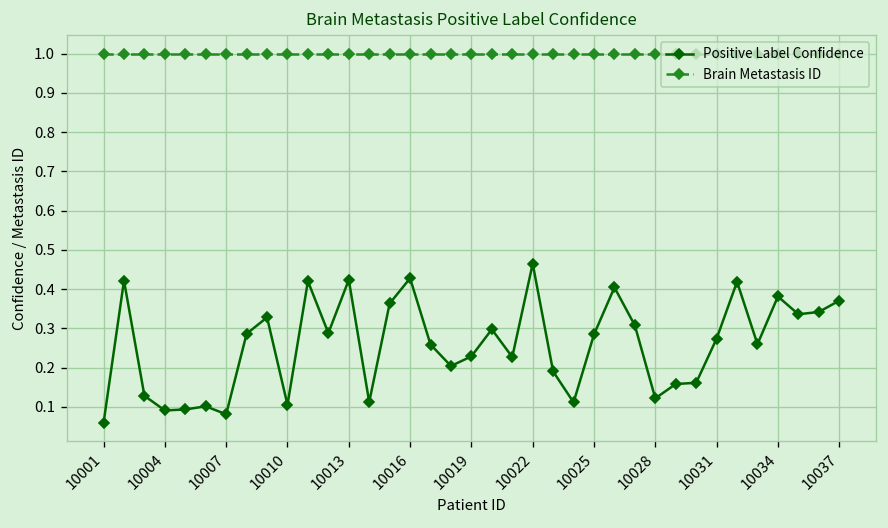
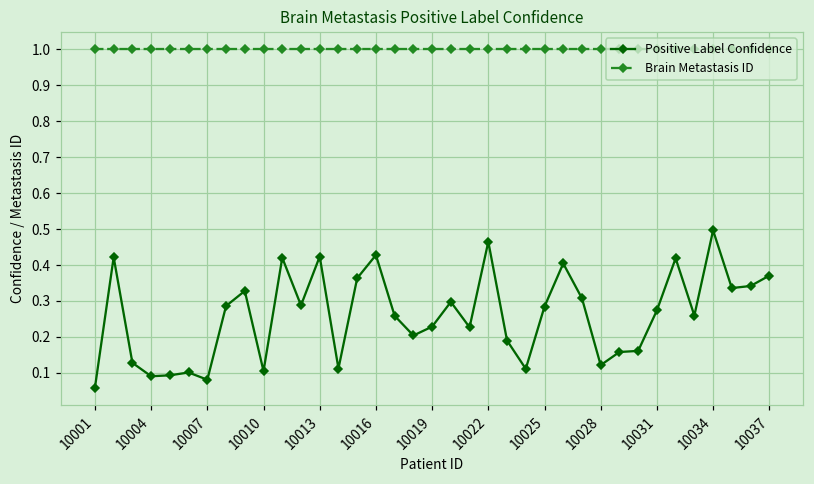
Positive Label Confidence, 10034: 0.38 -> 0.50
